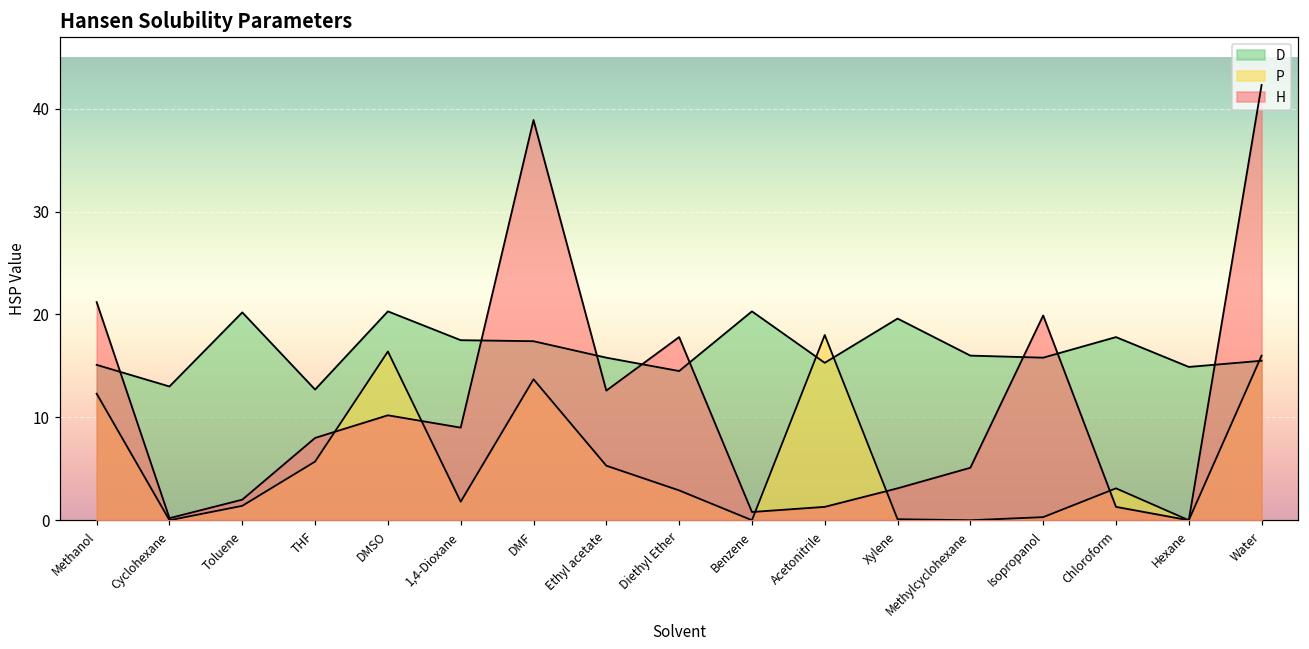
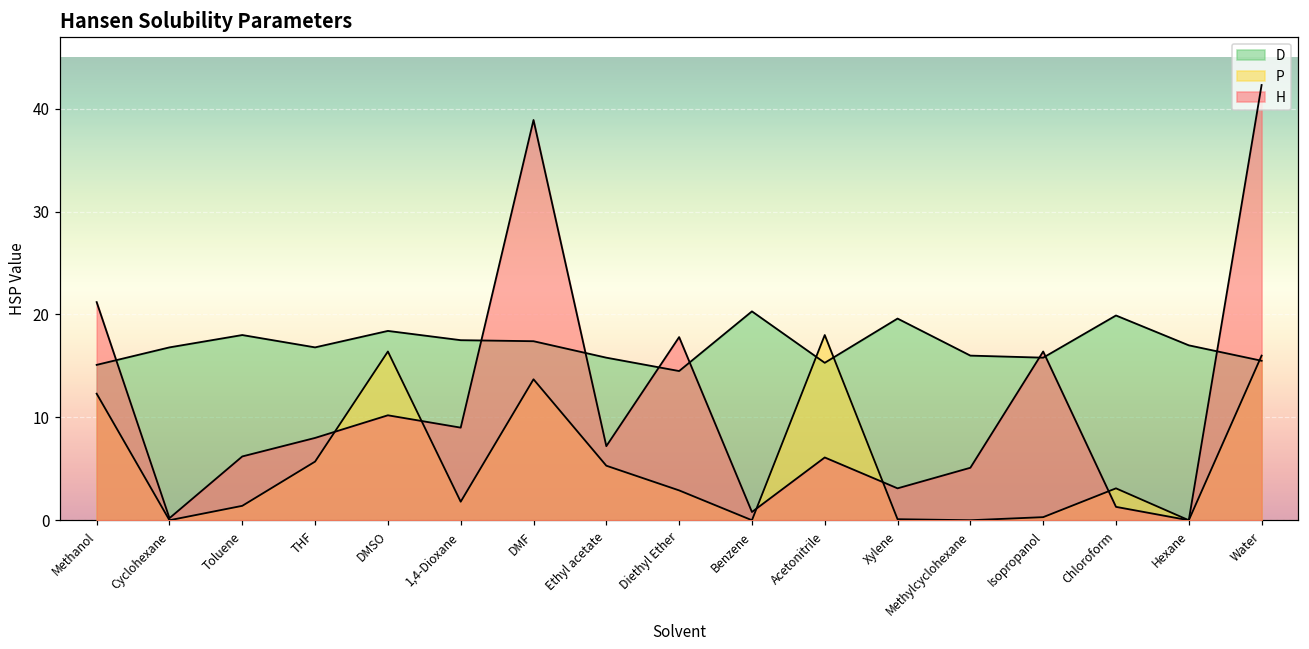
D, Cyclohexane: 13 -> 17
D, Toluene: 20 -> 18
H, Toluene: 2 -> 6
D, THF: 13 -> 17
D, DMSO: 20 -> 18
H, Ethyl acetate: 13 -> 7
H, Acetonitrile: 1 -> 6
H, Isopropanol: 20 -> 16
D, Chloroform: 18 -> 20
D, Hexane: 15 -> 17
